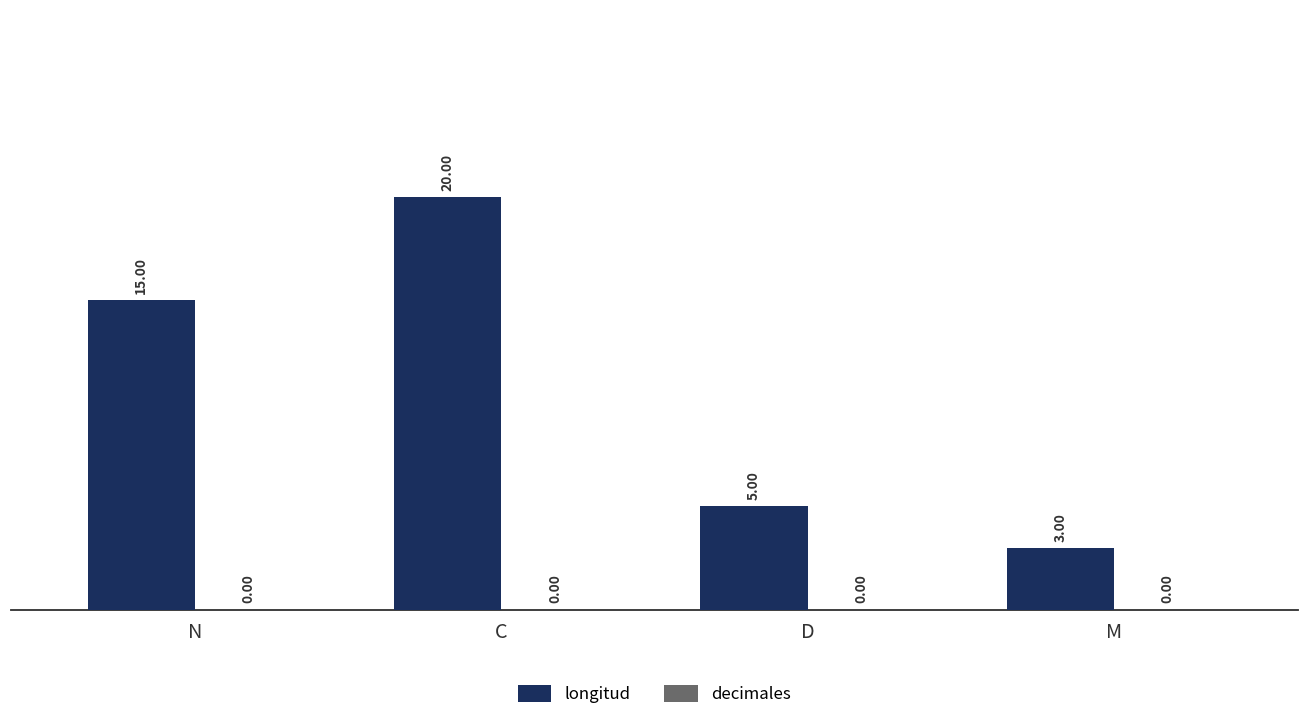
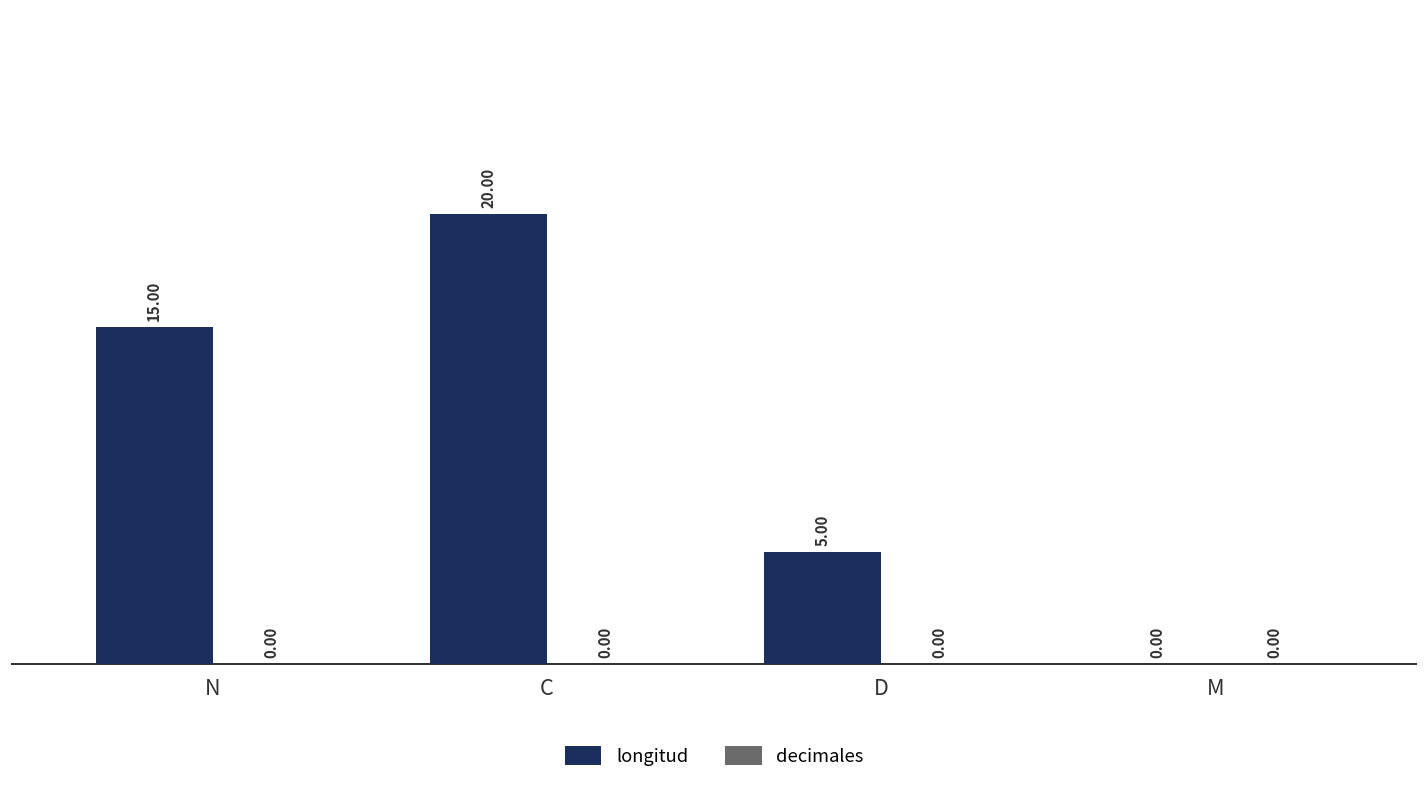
longitud, M: 3.00 -> 0.00
